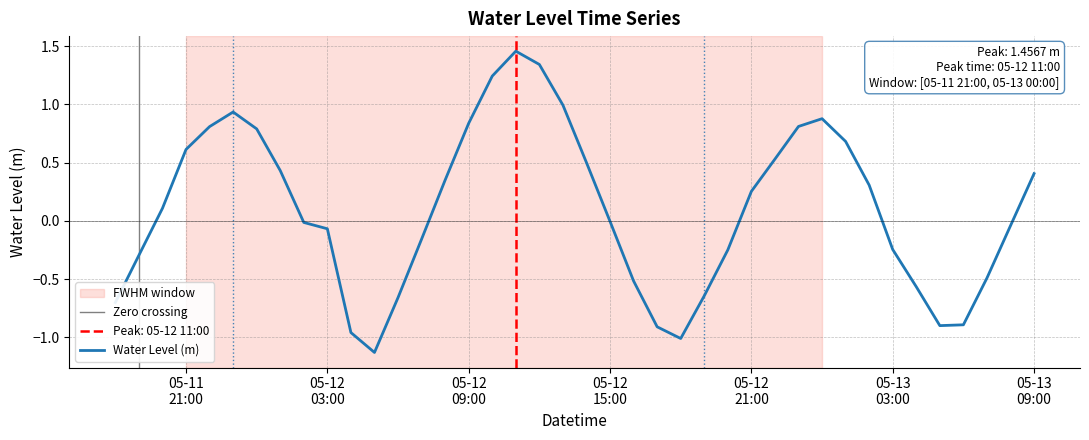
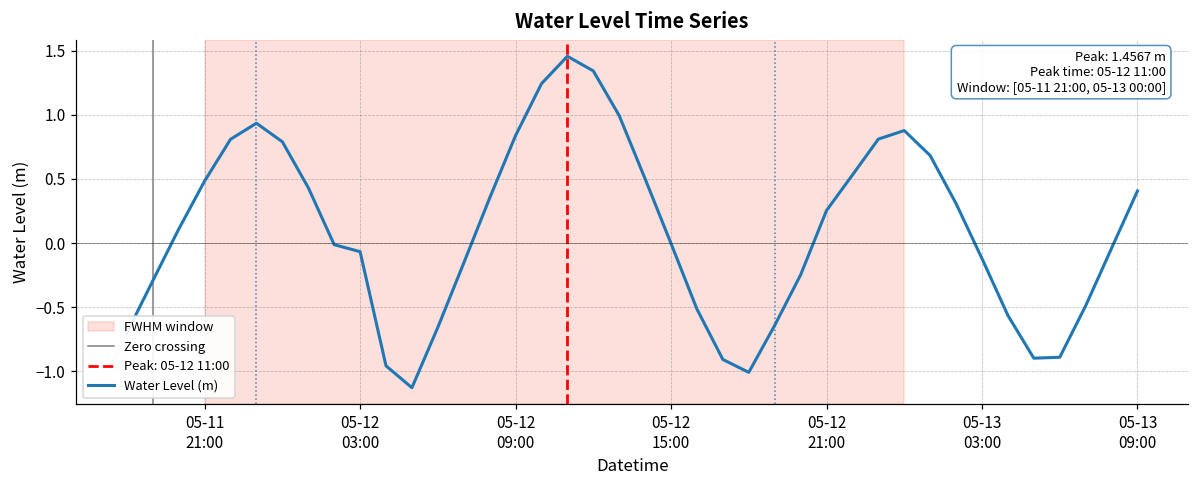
05-11 21:00: 0.61 -> 0.48
05-13 03:00: -0.25 -> -0.12
